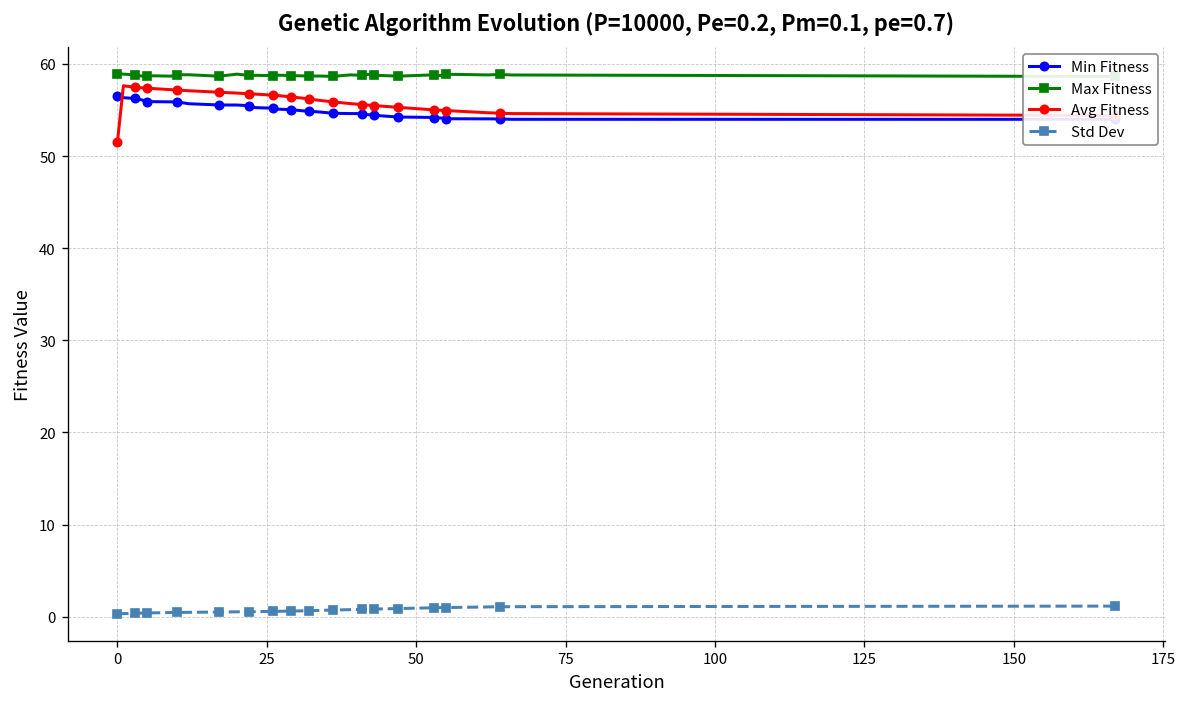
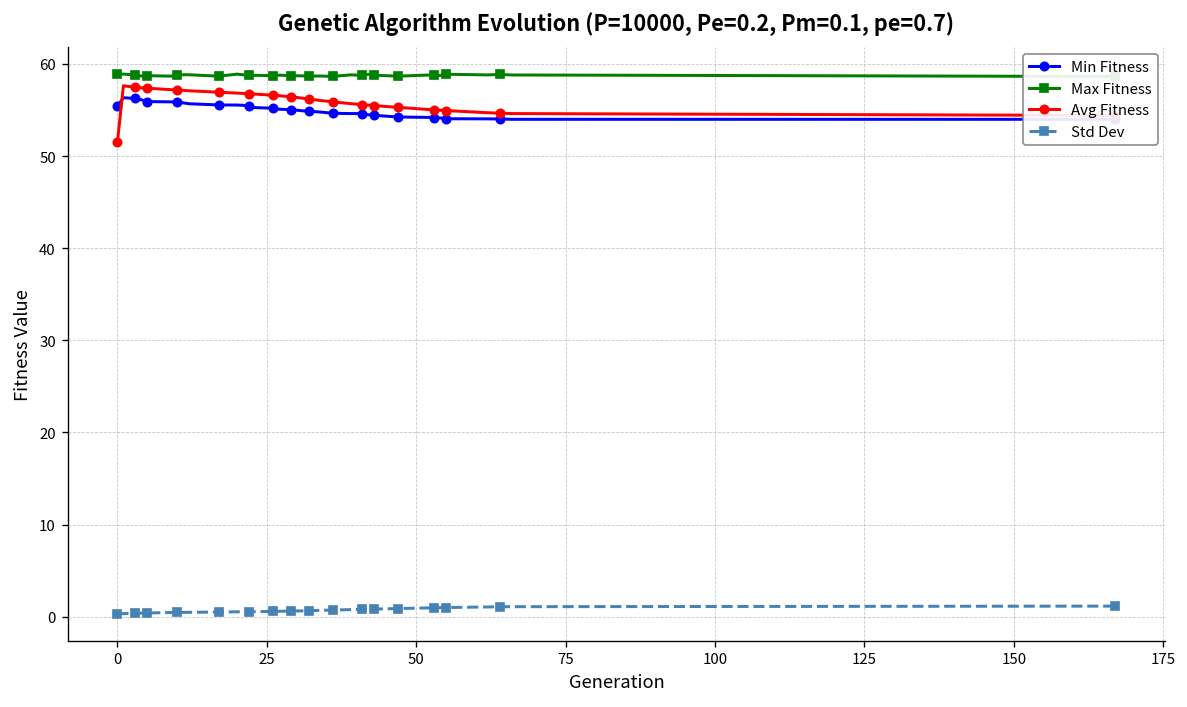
Min Fitness, 0: 57 -> 55
